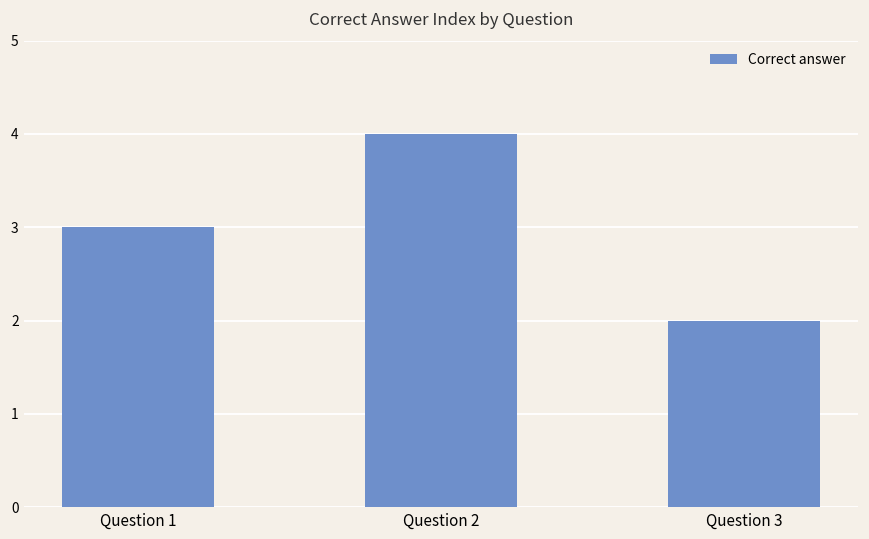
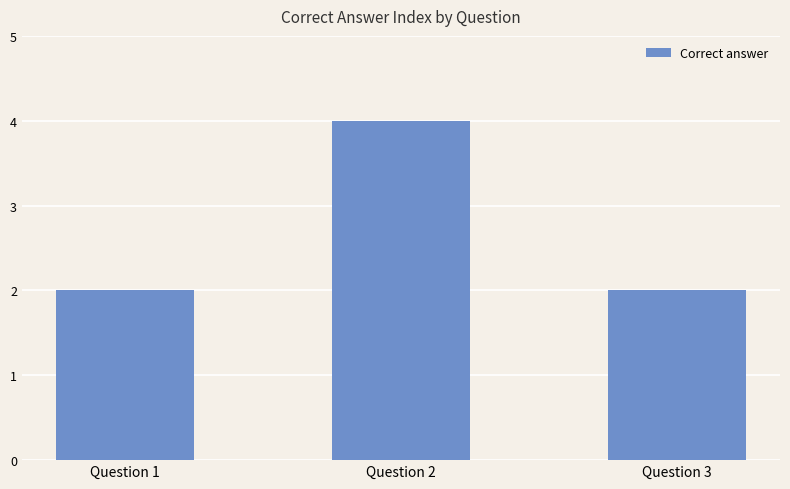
Question 1: 3 -> 2
